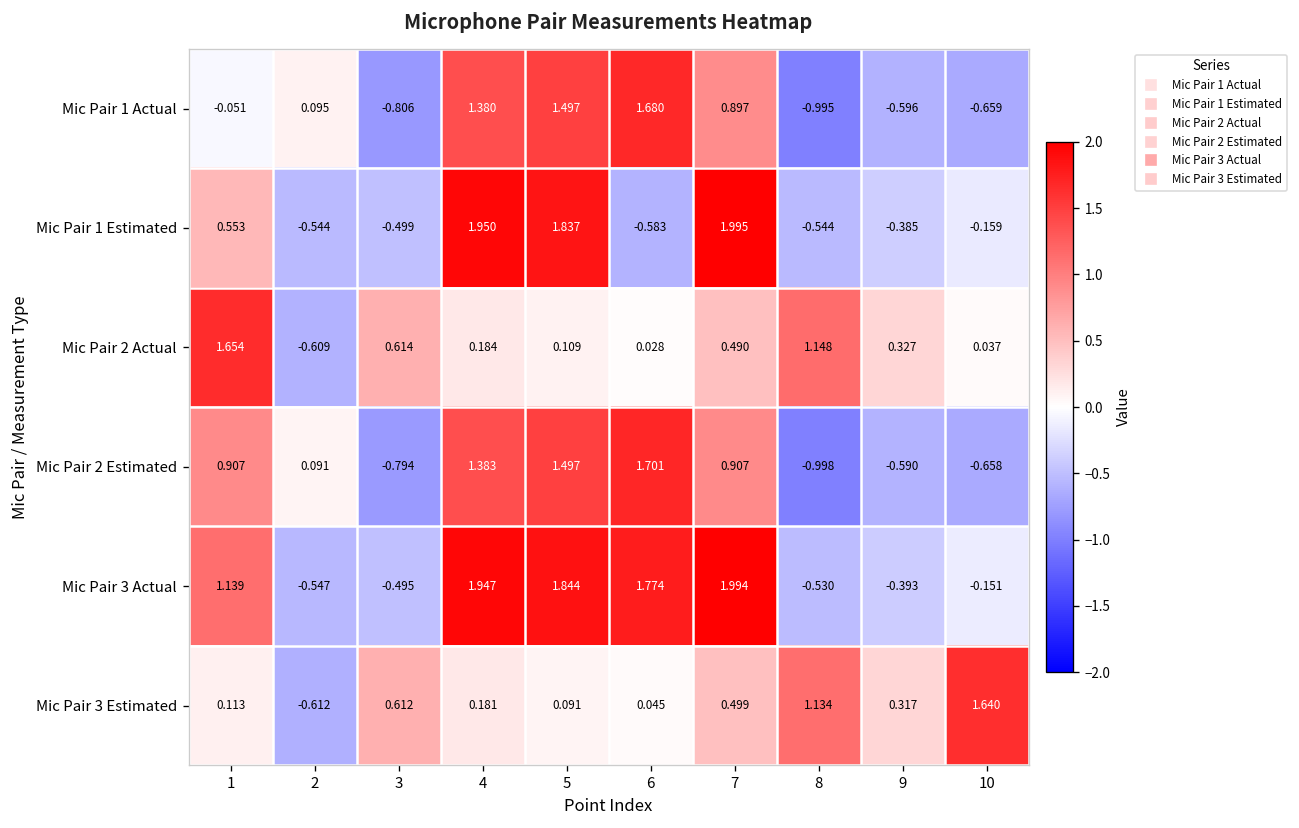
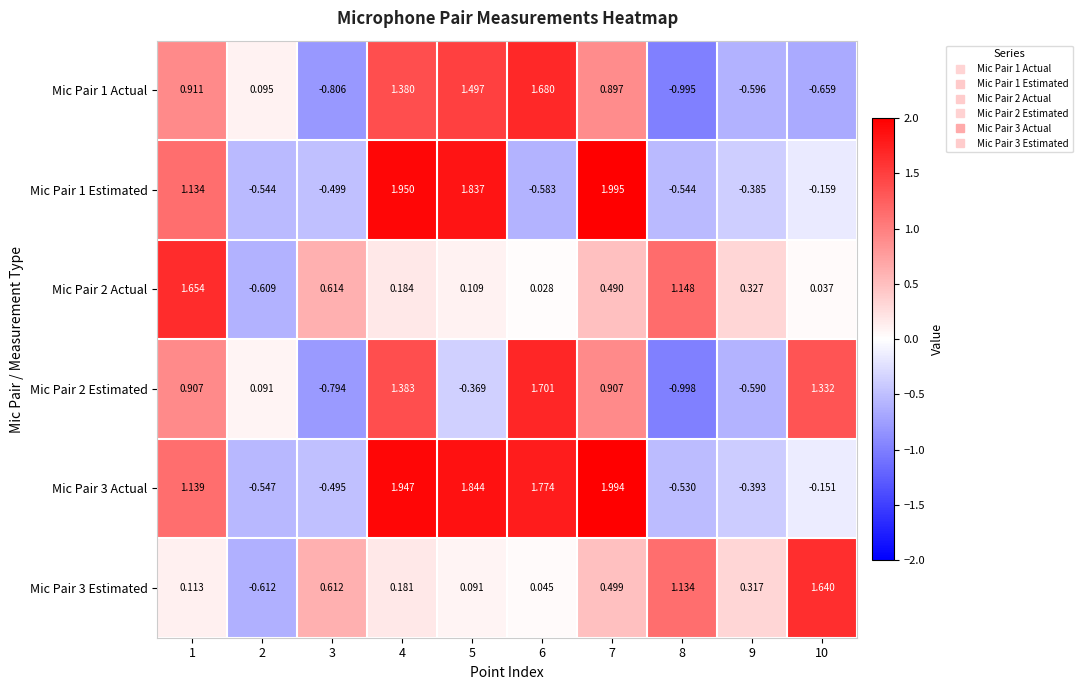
Mic Pair 1 Actual, 1: -0.051 -> 0.911
Mic Pair 1 Estimated, 1: 0.553 -> 1.134
Mic Pair 2 Estimated, 5: 1.497 -> -0.369
Mic Pair 2 Estimated, 10: -0.658 -> 1.332
